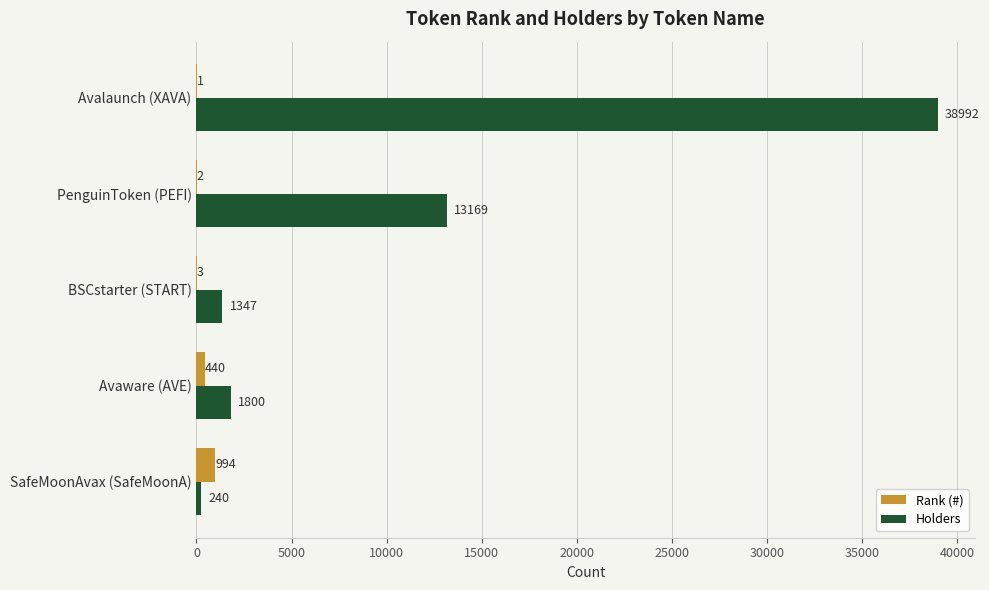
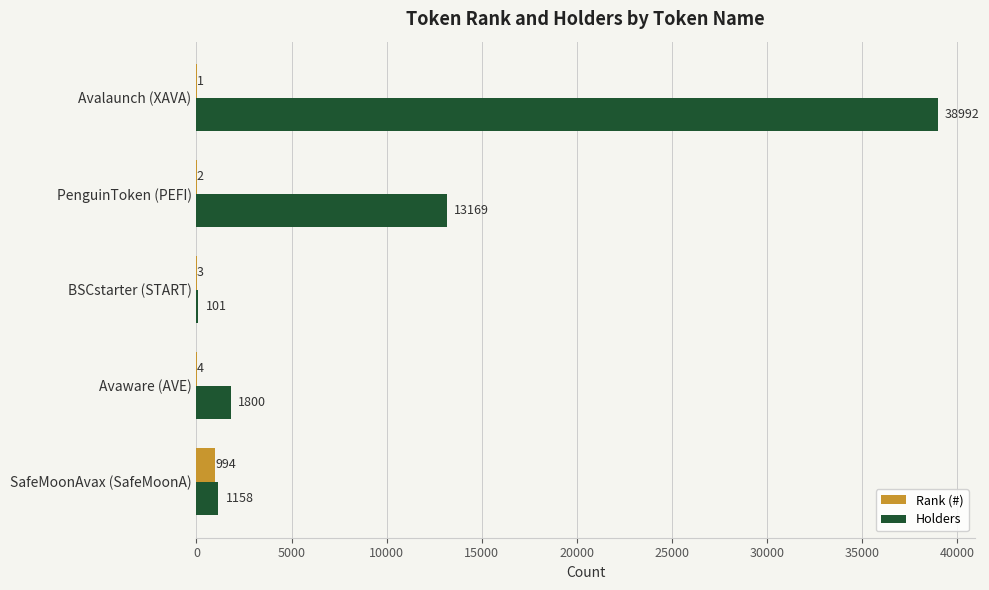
Holders, BSCstarter (START): 1347 -> 101
Rank (#), Avaware (AVE): 440 -> 4
Holders, SafeMoonAvax (SafeMoonA): 240 -> 1158
